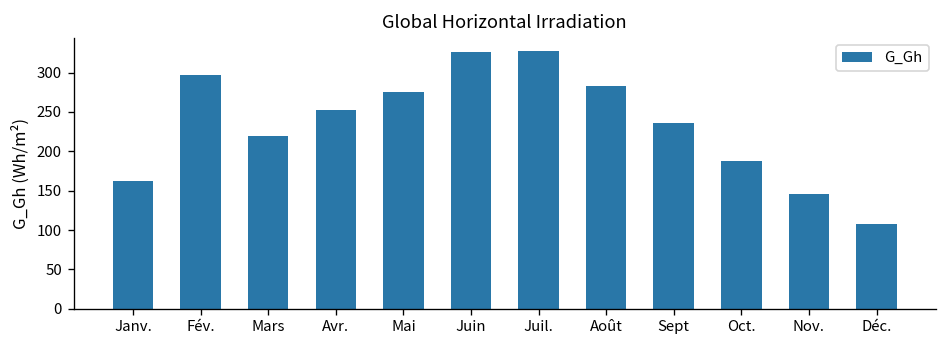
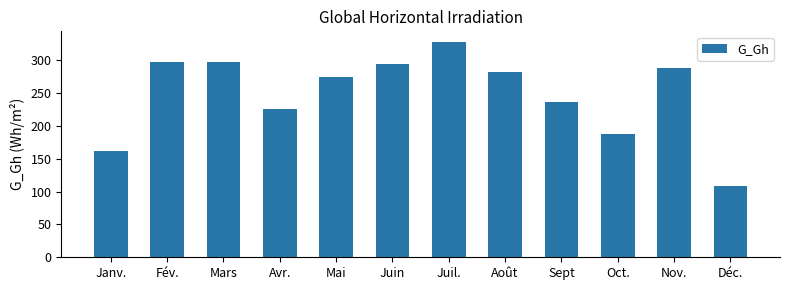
Mars: 220 -> 300
Avr.: 250 -> 230
Juin: 330 -> 290
Nov.: 150 -> 290
